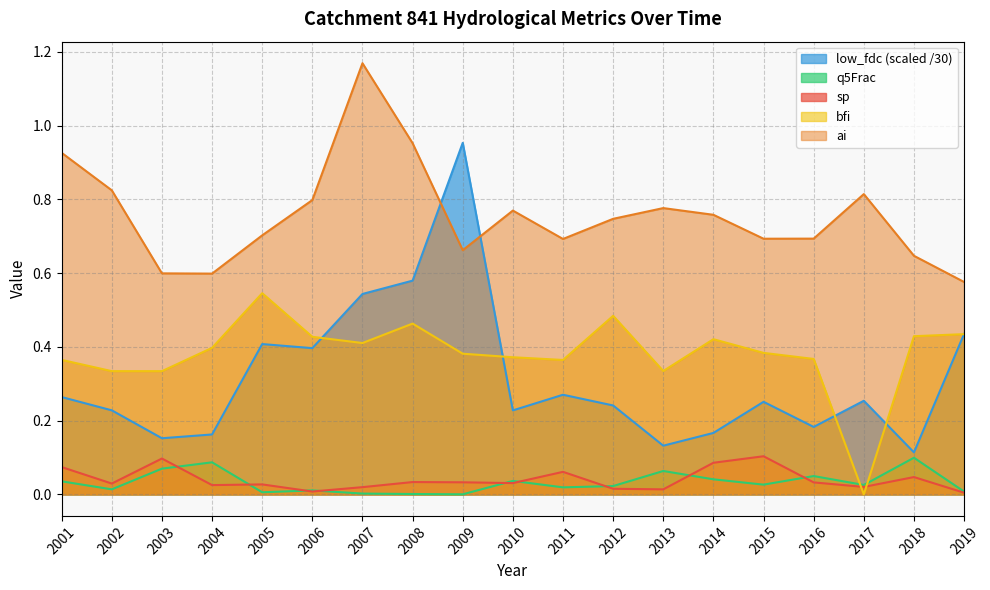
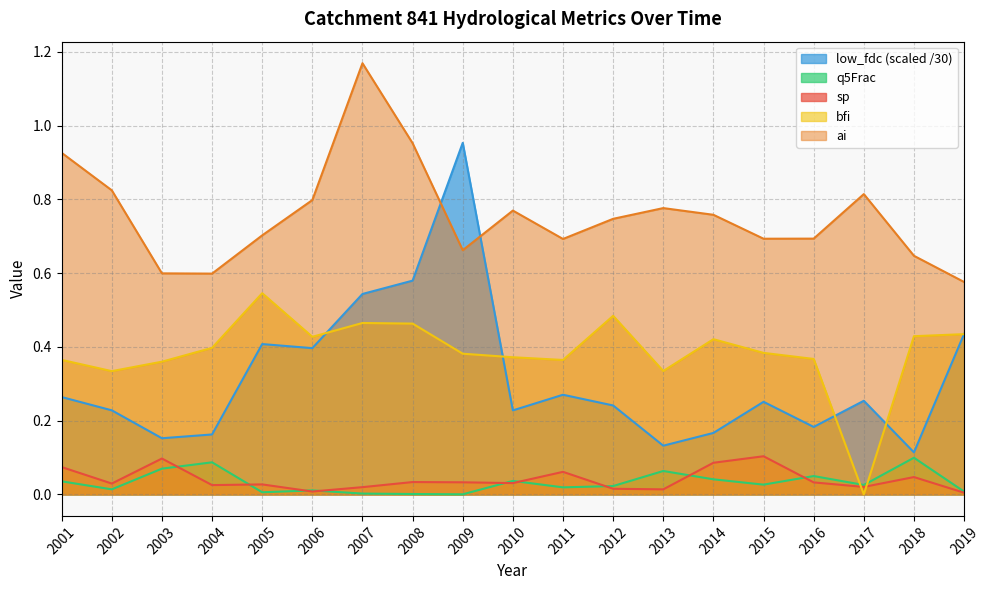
bfi, 2003: 0.33 -> 0.36
bfi, 2007: 0.41 -> 0.46
